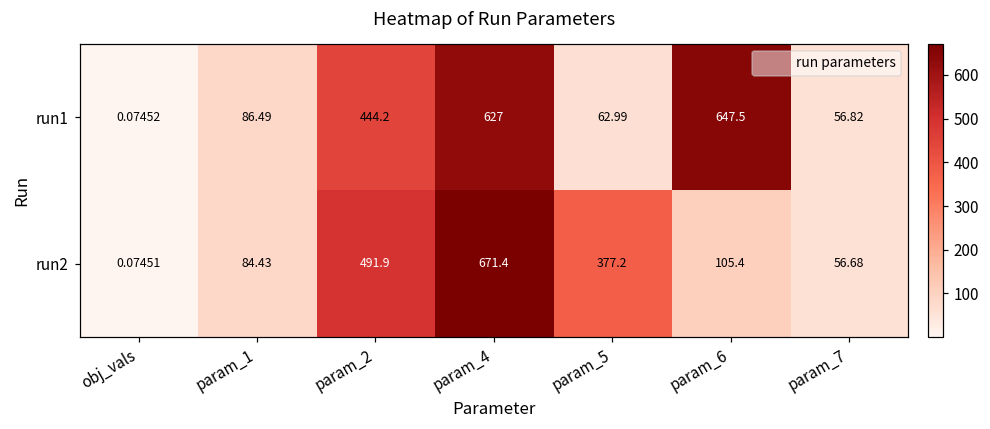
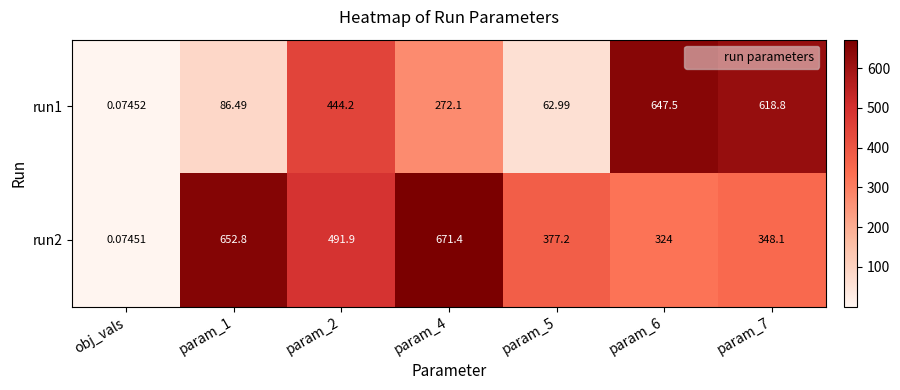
run1, param_4: 627 -> 272.1
run1, param_7: 56.82 -> 618.8
run2, param_1: 84.43 -> 652.8
run2, param_6: 105.4 -> 324
run2, param_7: 56.68 -> 348.1
